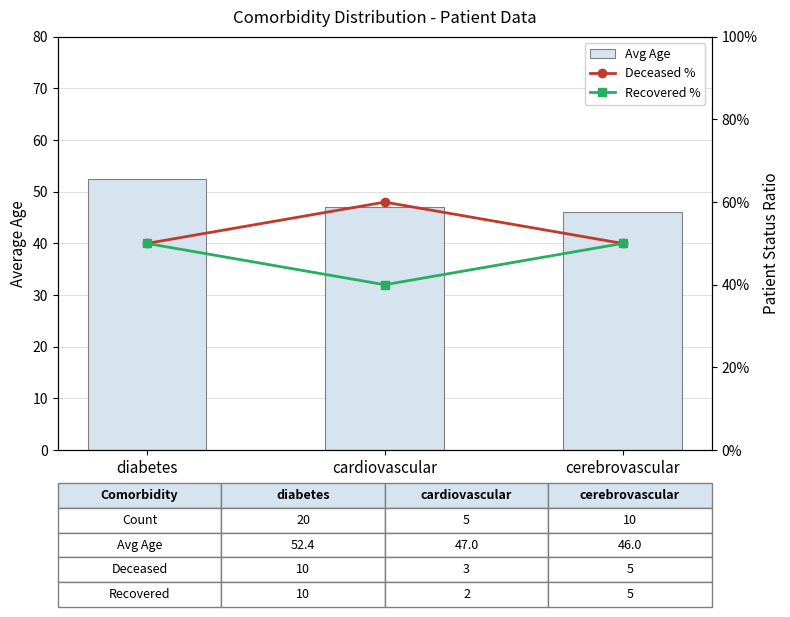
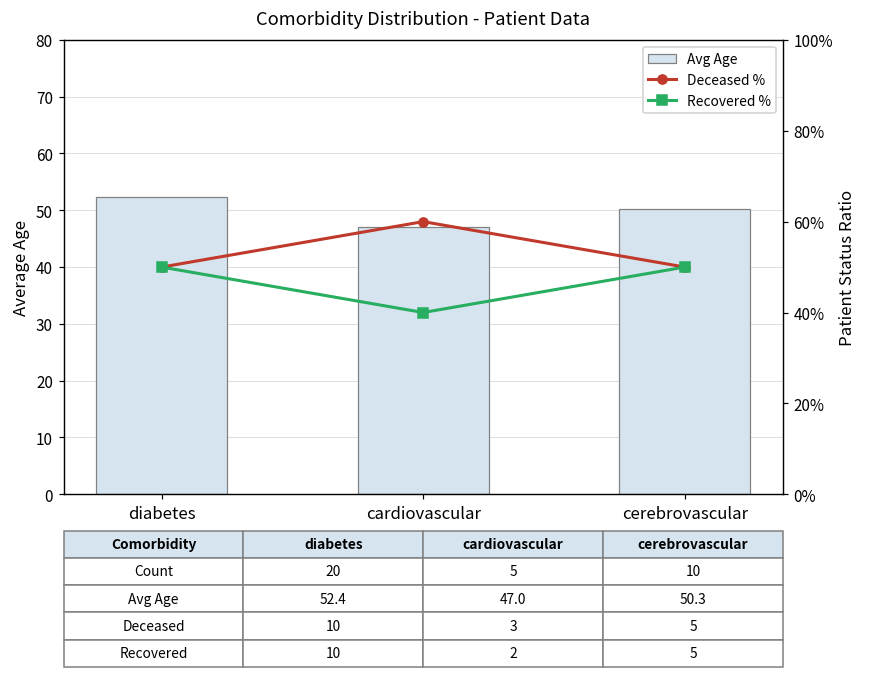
Avg Age, cerebrovascular: 46.0 -> 50.3
